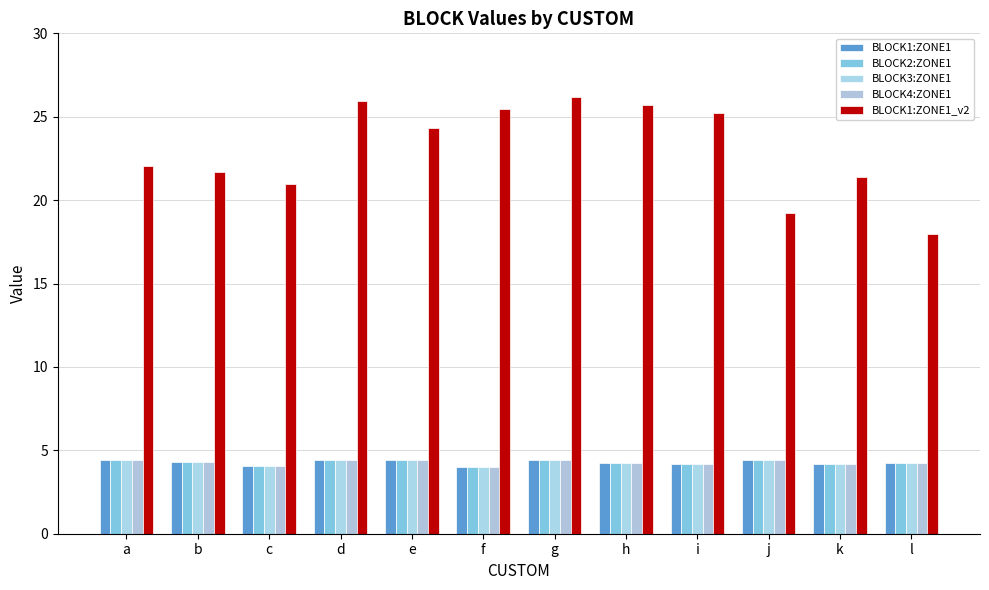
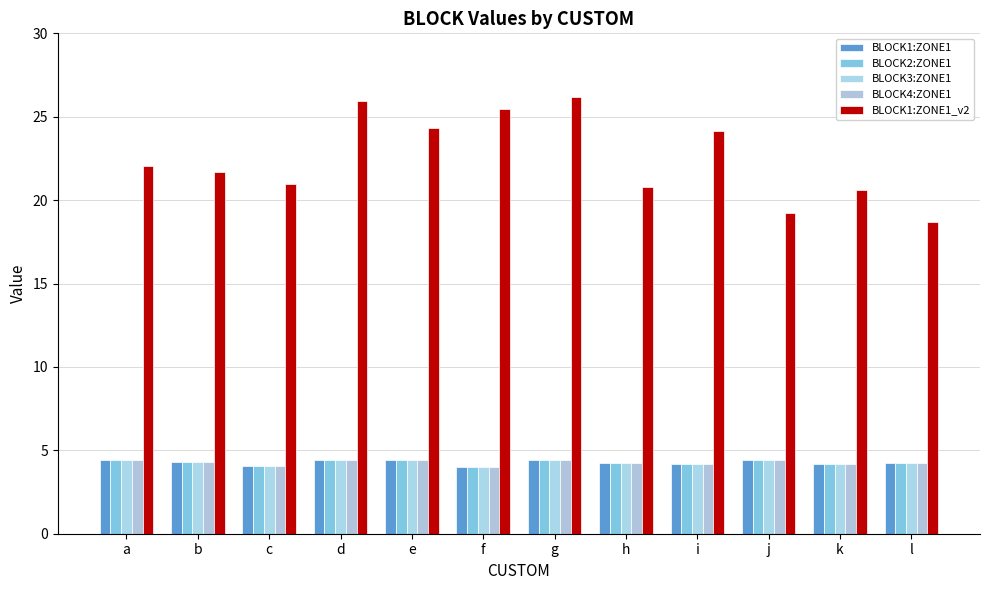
BLOCK1:ZONE1_v2, h: 25.7 -> 20.8
BLOCK1:ZONE1_v2, i: 25.2 -> 24.2
BLOCK1:ZONE1_v2, k: 21.4 -> 20.6
BLOCK1:ZONE1_v2, l: 18.0 -> 18.7
